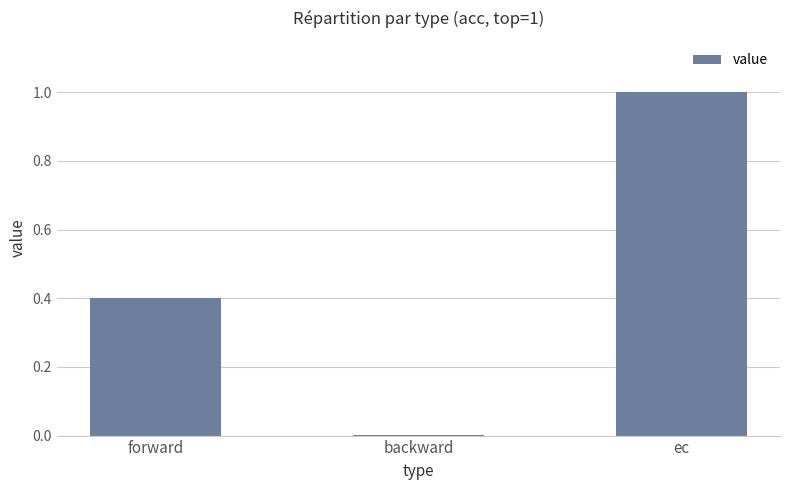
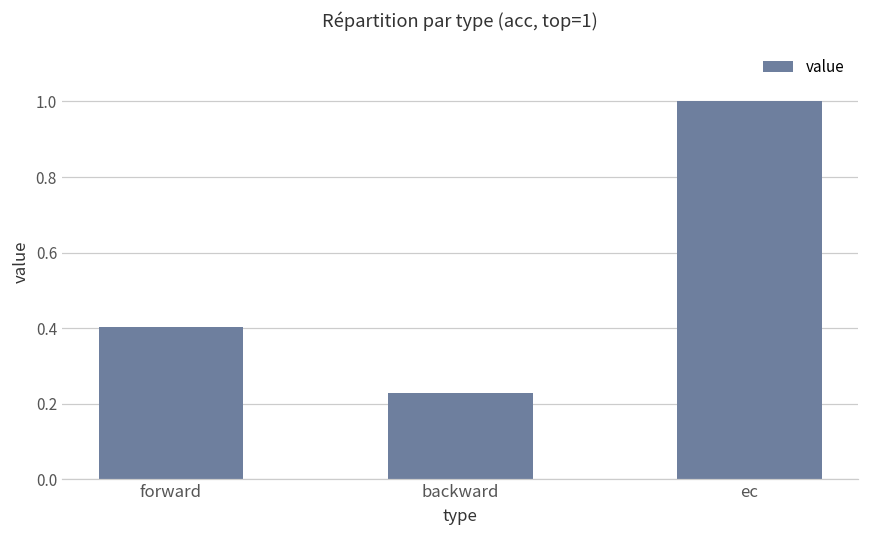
backward: 0.00 -> 0.23
